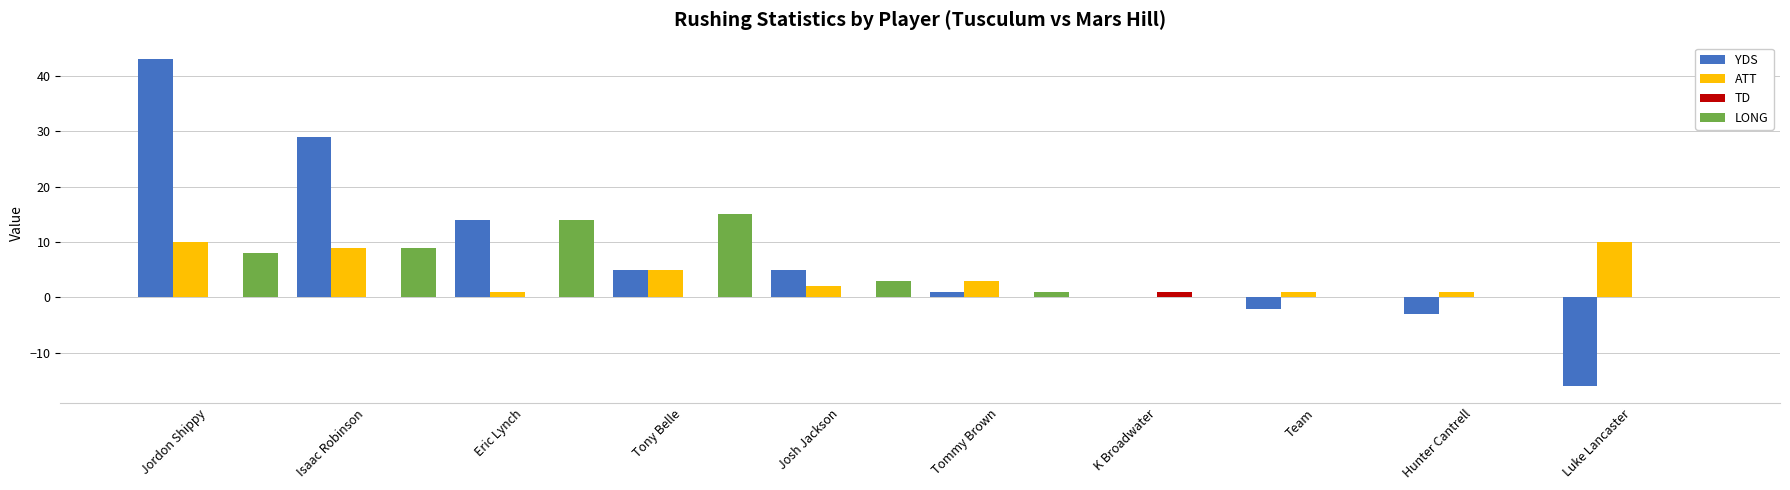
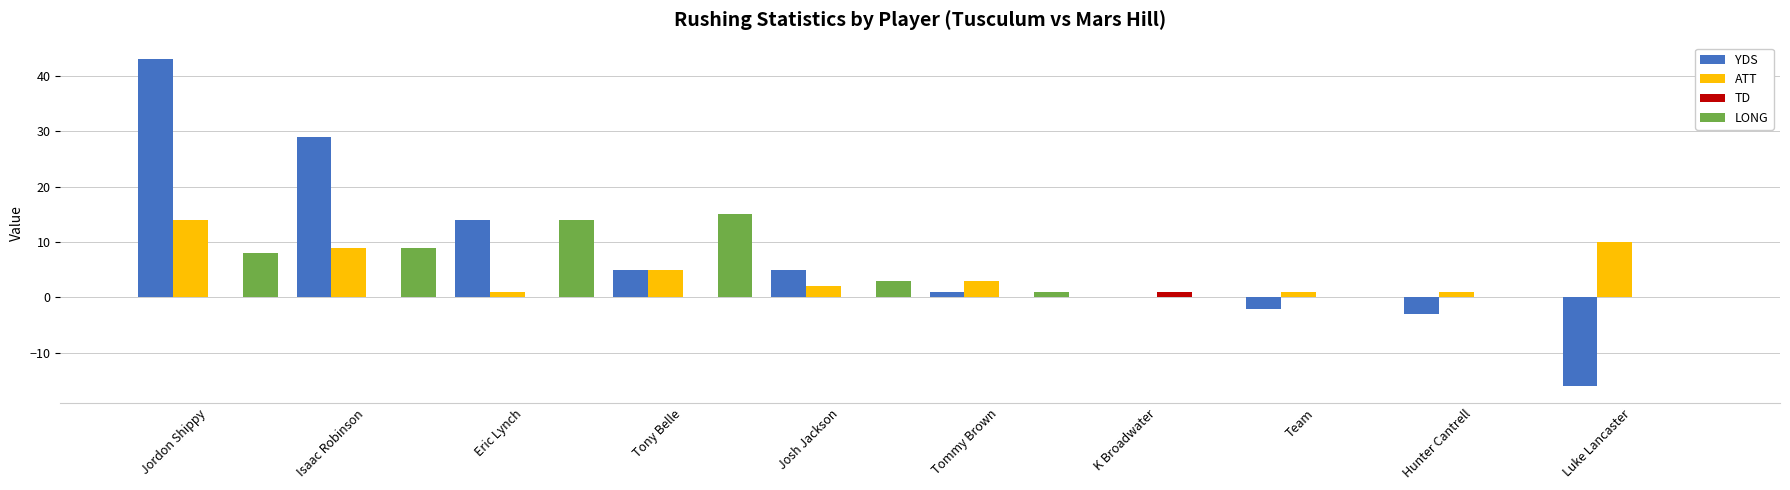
ATT, Jordon Shippy: 10 -> 14
